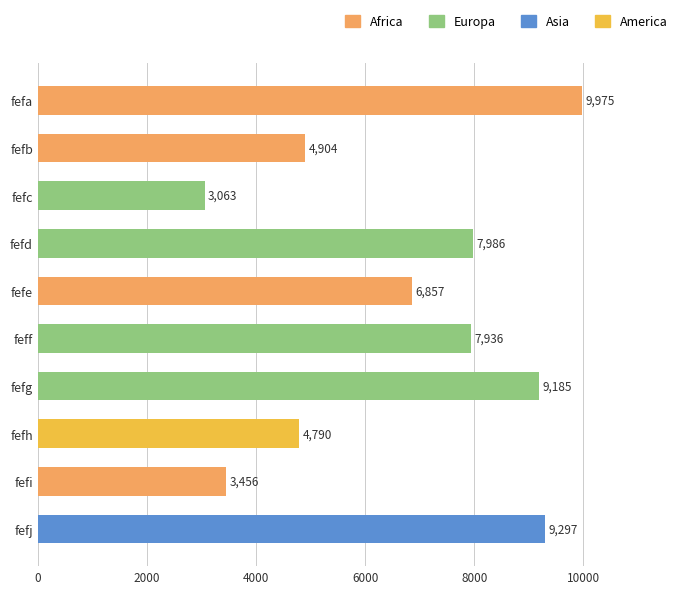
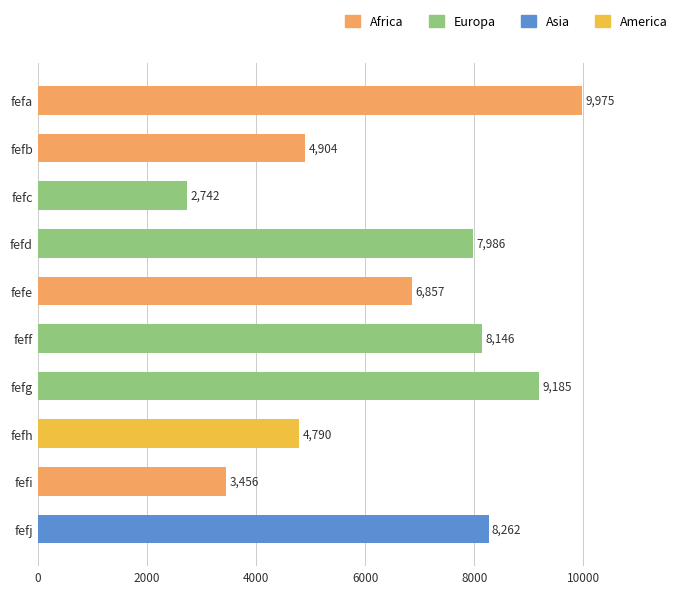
fefc: 3,063 -> 2,742
feff: 7,936 -> 8,146
fefj: 9,297 -> 8,262
